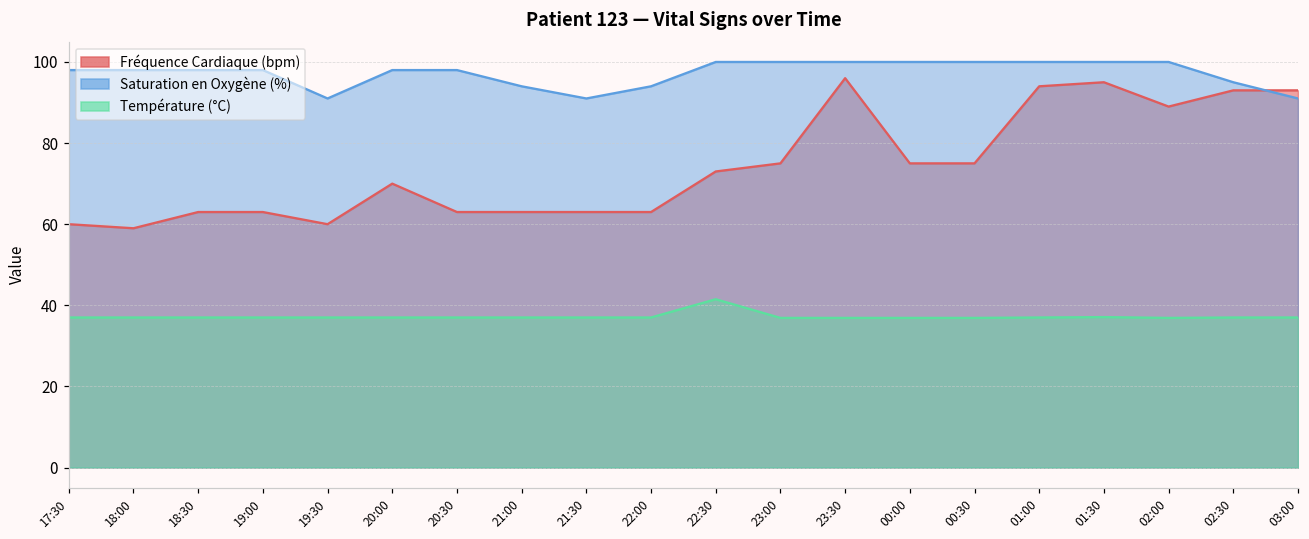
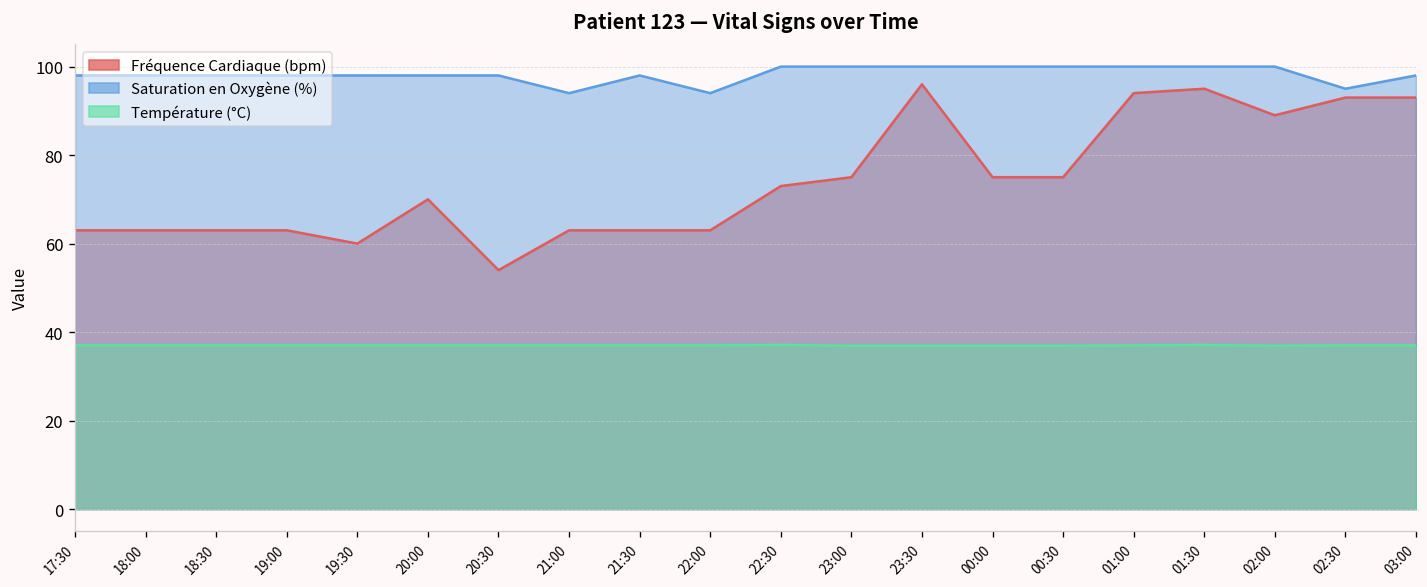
Fréquence Cardiaque (bpm), 17:30: 60 -> 63
Fréquence Cardiaque (bpm), 18:00: 59 -> 63
Saturation en Oxygène (%), 19:30: 91 -> 98
Fréquence Cardiaque (bpm), 20:30: 63 -> 54
Saturation en Oxygène (%), 21:30: 91 -> 98
Température (°C), 22:30: 42 -> 37
Saturation en Oxygène (%), 03:00: 91 -> 98
